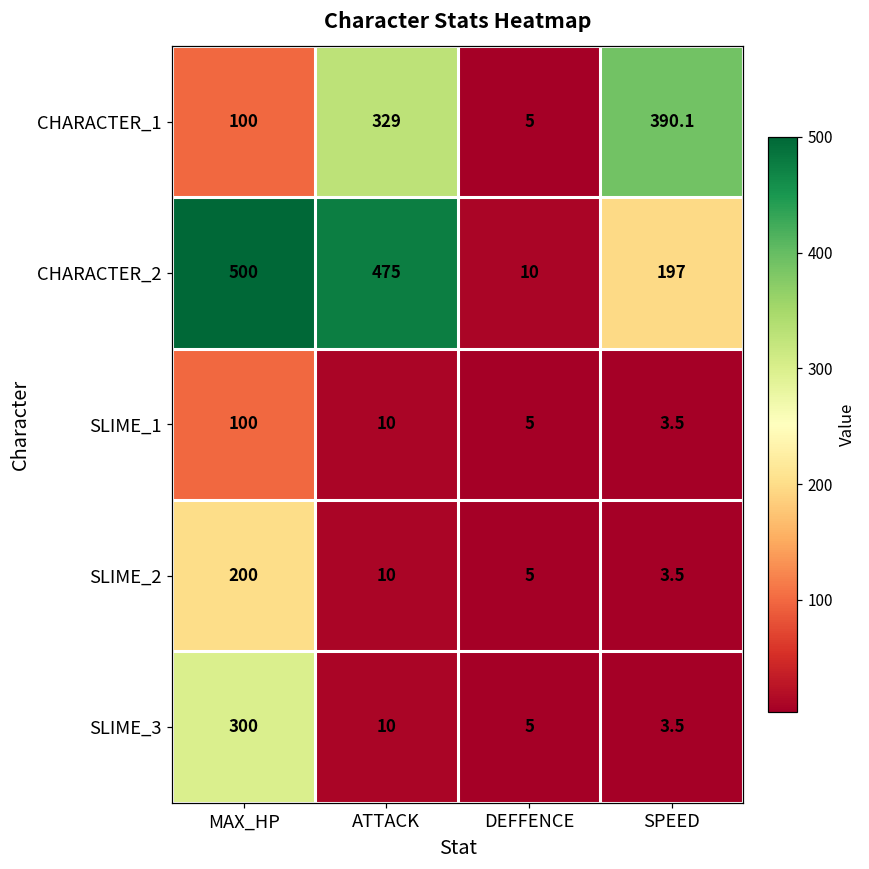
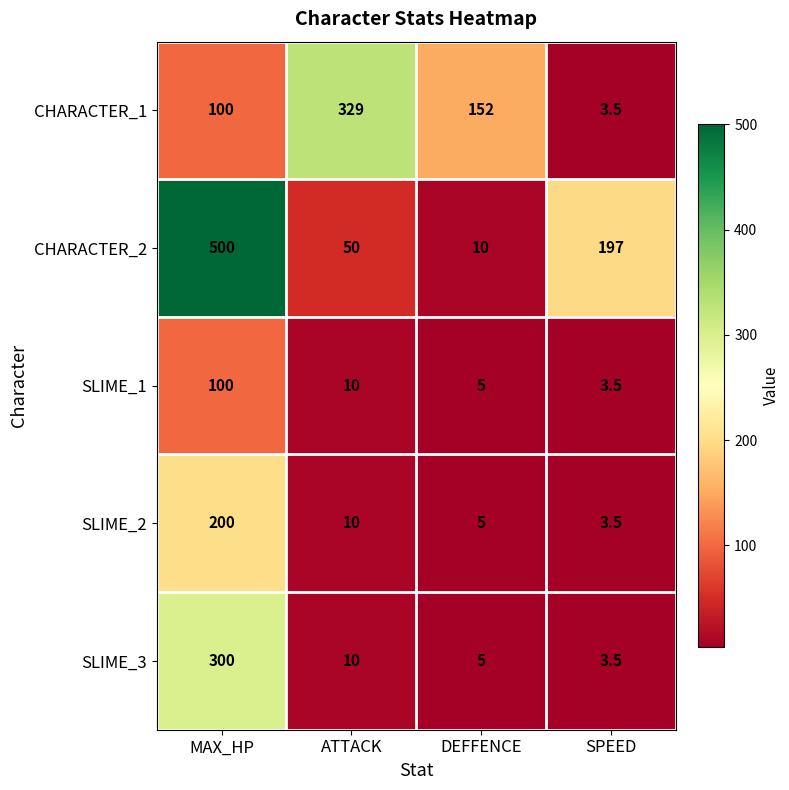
CHARACTER_1, DEFFENCE: 5 -> 152
CHARACTER_1, SPEED: 390.1 -> 3.5
CHARACTER_2, ATTACK: 475 -> 50
